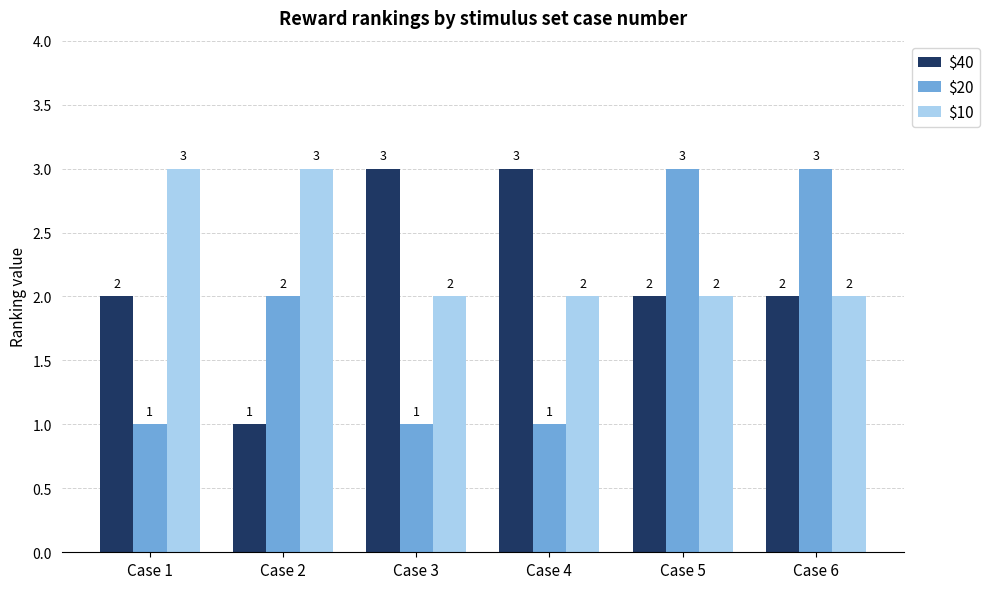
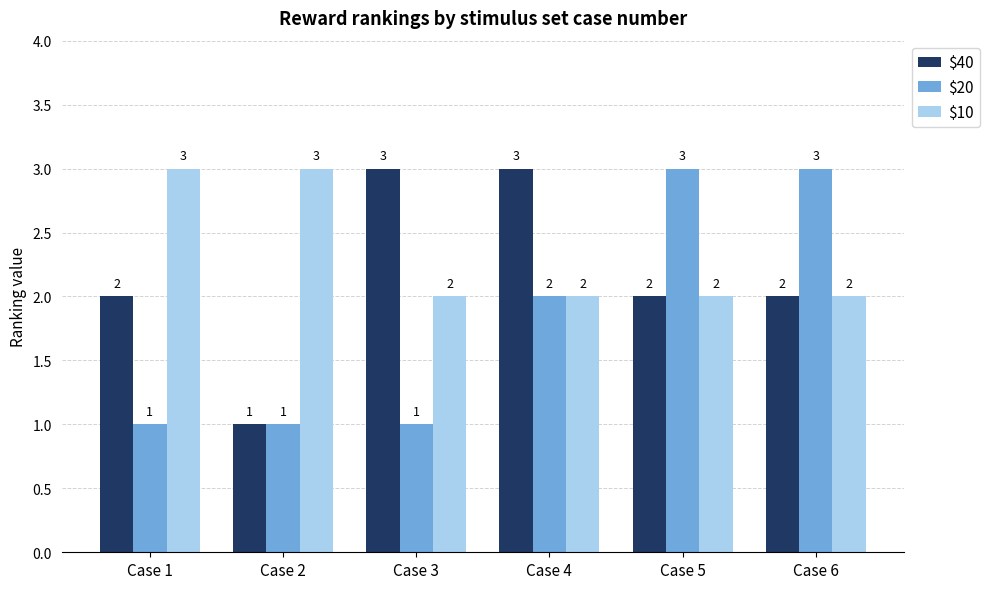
$20, Case 2: 2 -> 1
$20, Case 4: 1 -> 2
